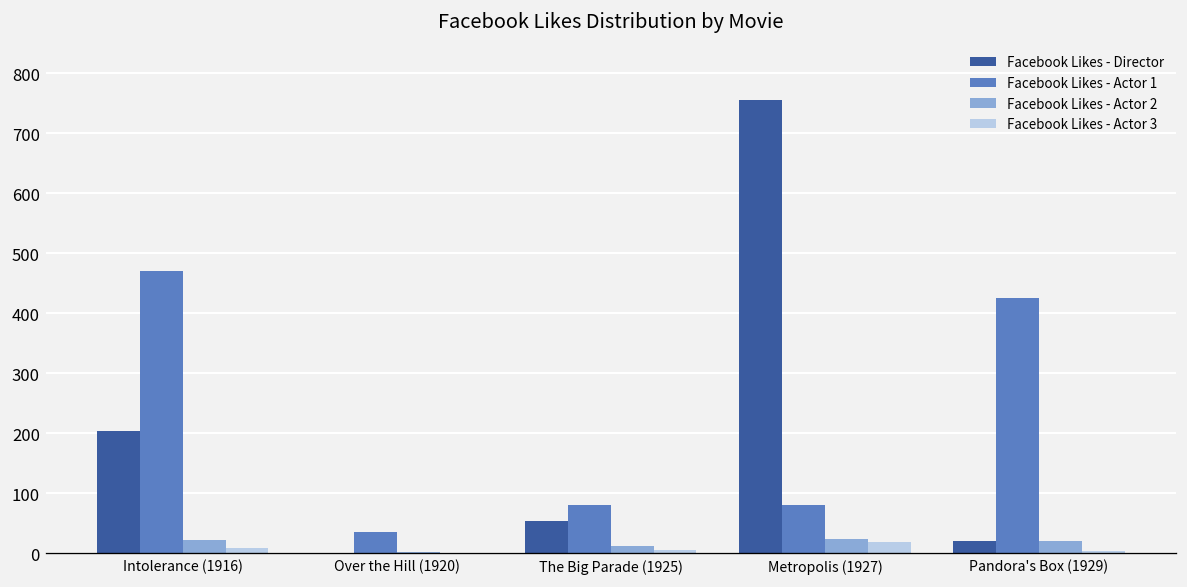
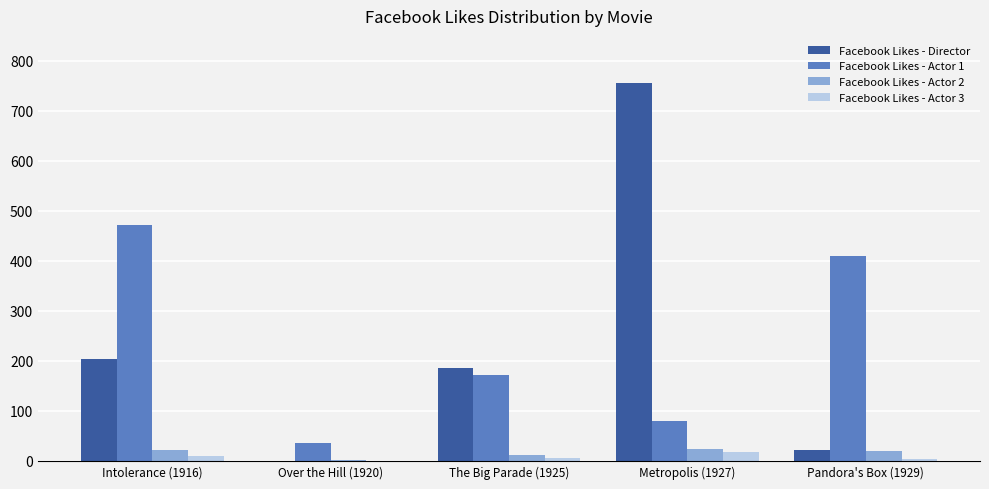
Facebook Likes - Director, The Big Parade (1925): 50 -> 190
Facebook Likes - Actor 1, The Big Parade (1925): 80 -> 170
Facebook Likes - Actor 1, Pandora's Box (1929): 430 -> 410
